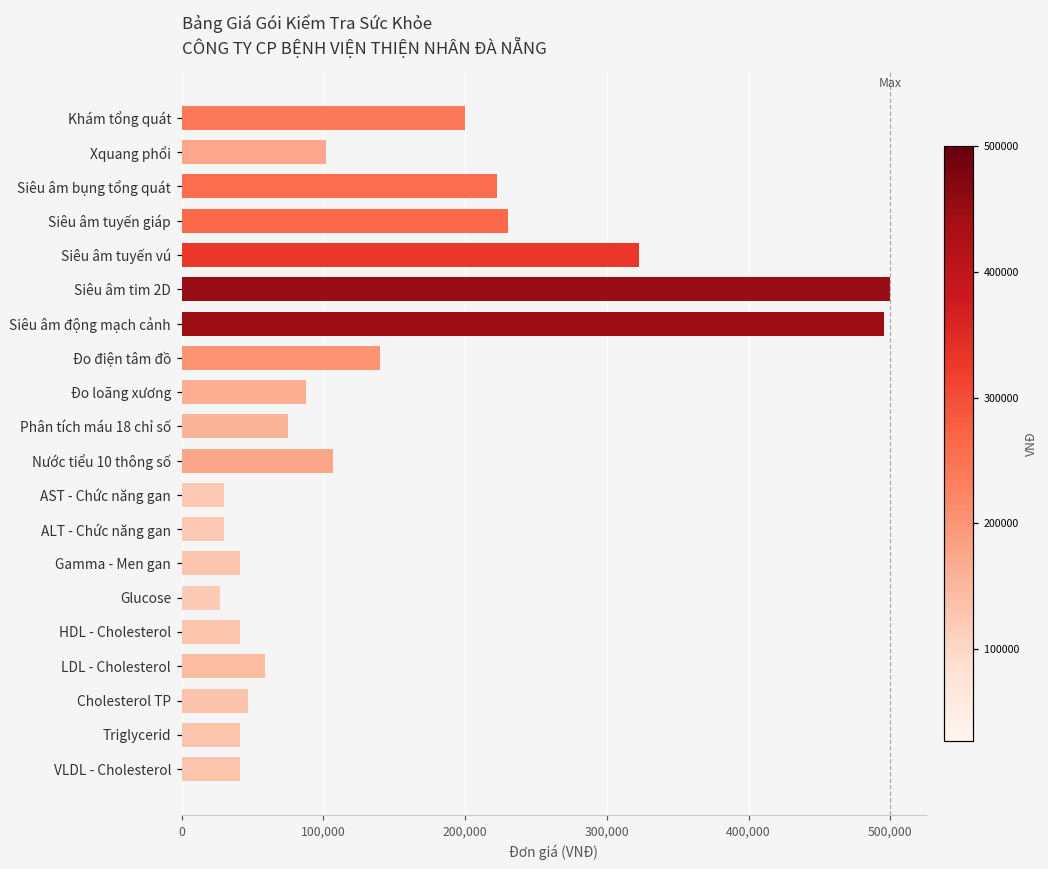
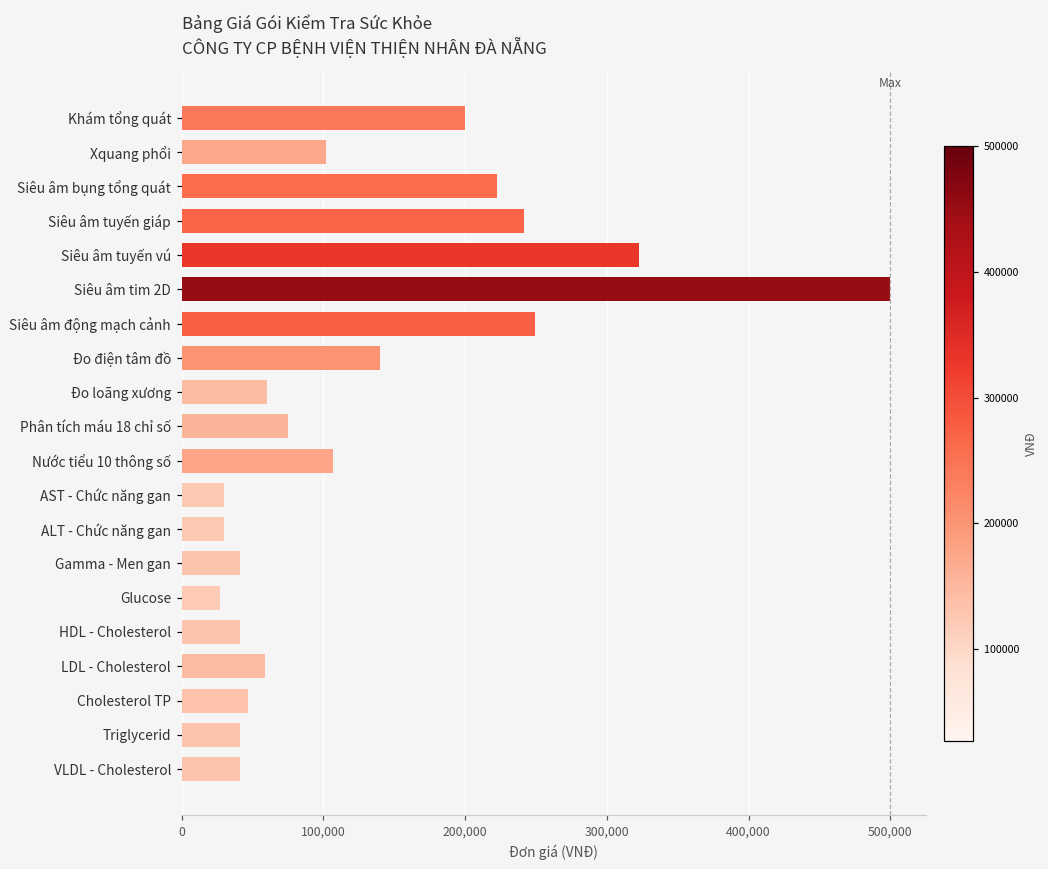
Siêu âm tuyến giáp: 230,000 -> 241,000
Siêu âm động mạch cảnh: 496,000 -> 249,000
Đo loãng xương: 88,000 -> 60,000
